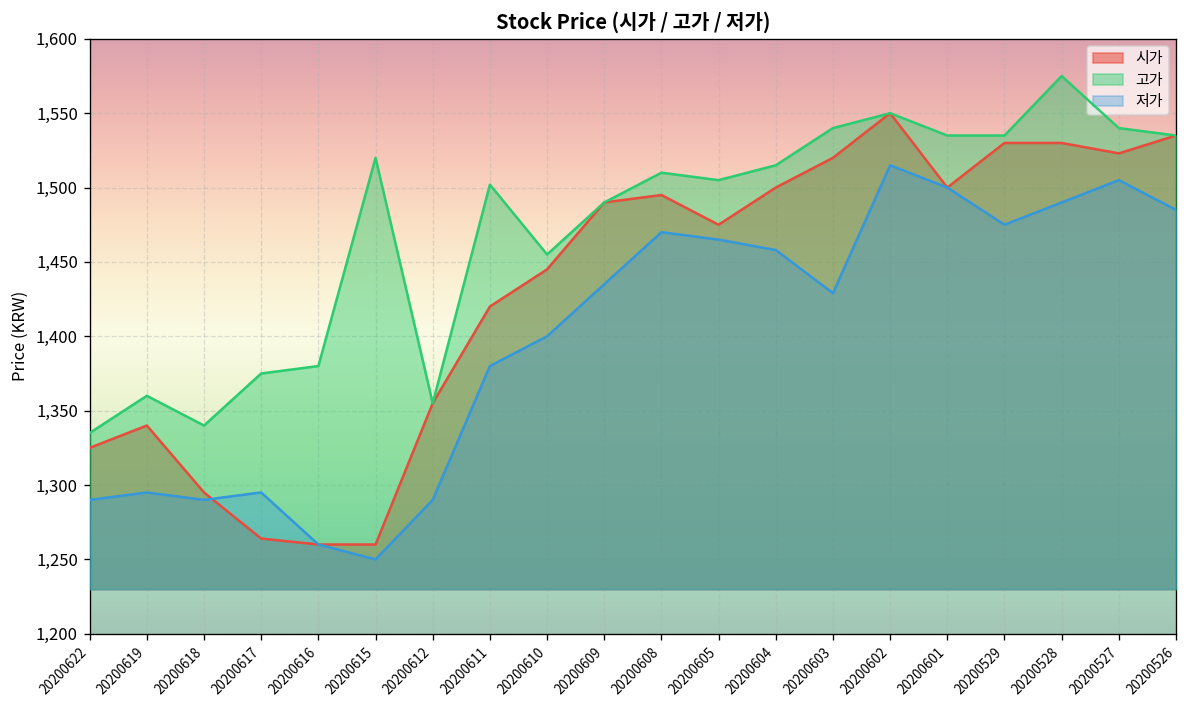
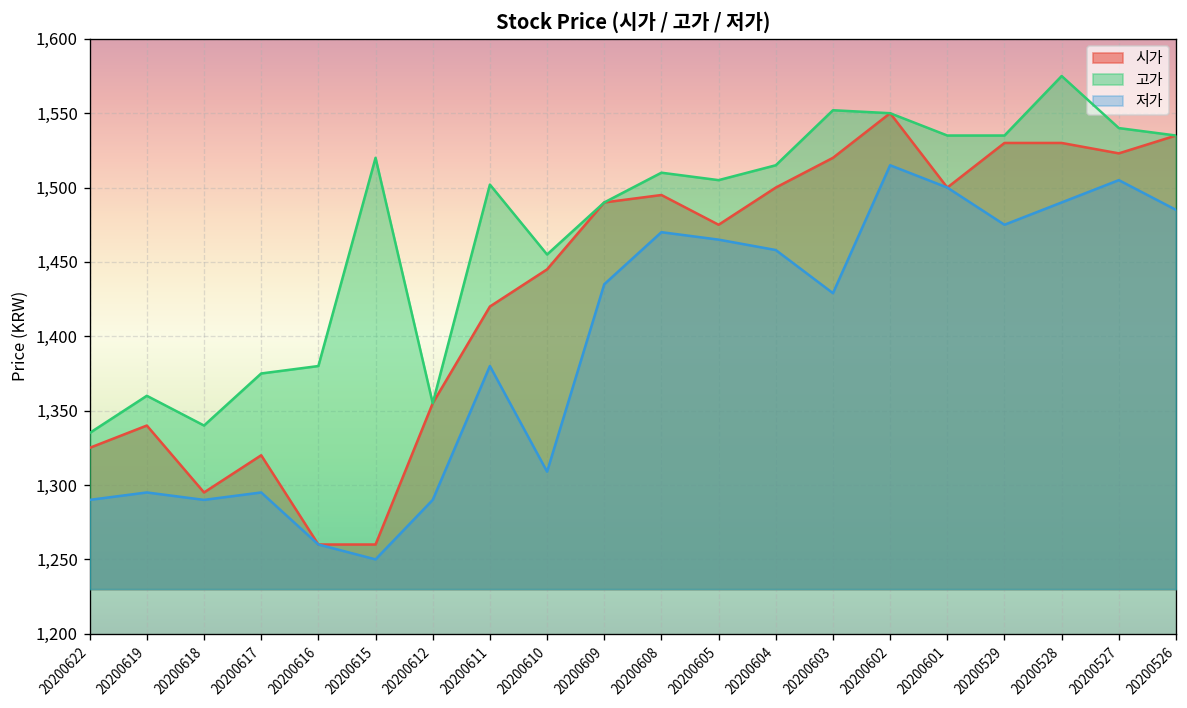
시가, 20200617: 1,264 -> 1,320
저가, 20200610: 1,400 -> 1,309
고가, 20200603: 1,540 -> 1,552
